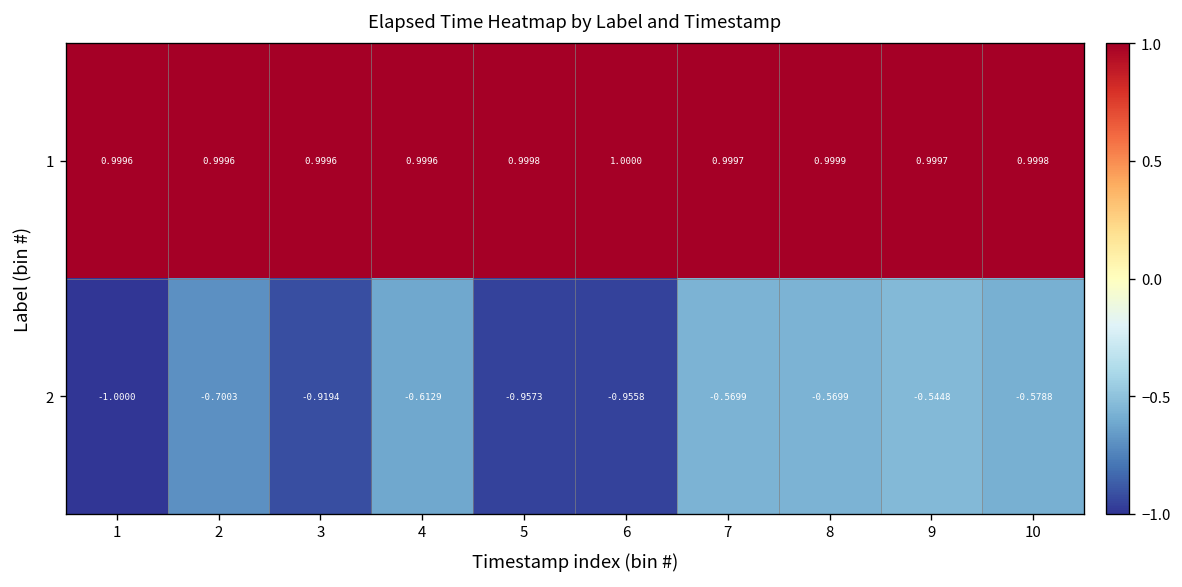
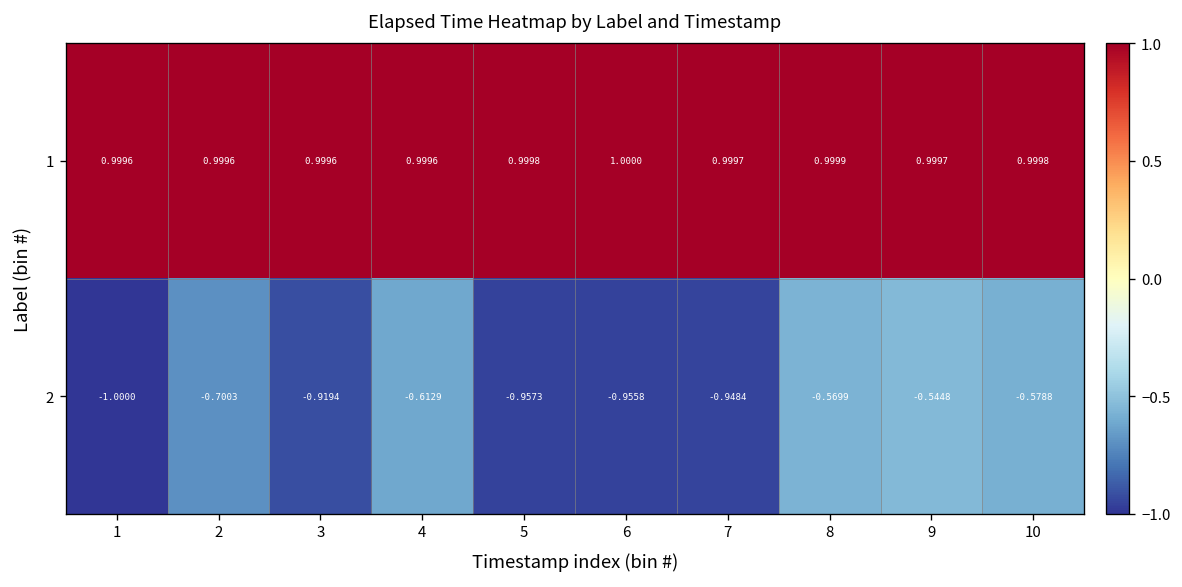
2, 7: -0.5699 -> -0.9484
